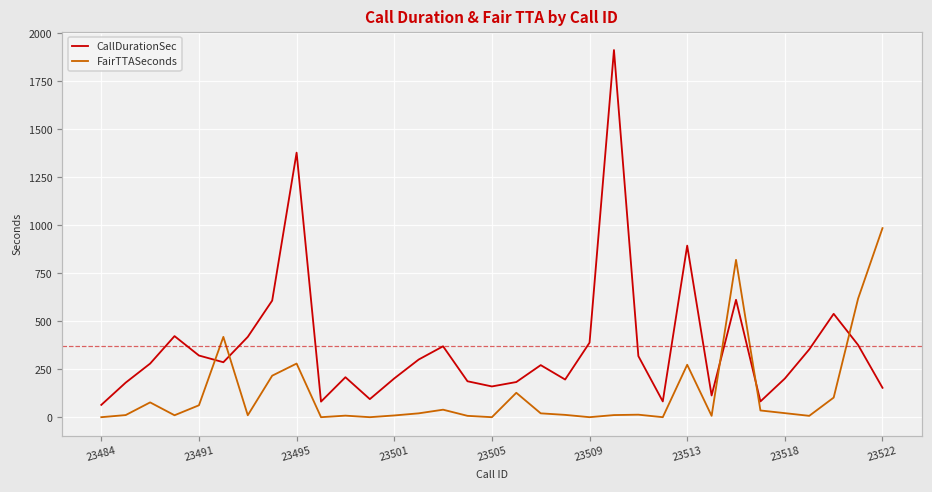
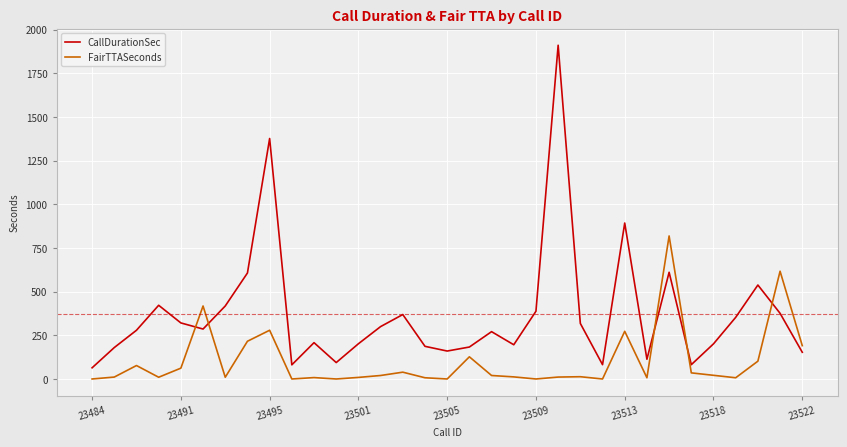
FairTTASeconds, 23522: 980 -> 190
